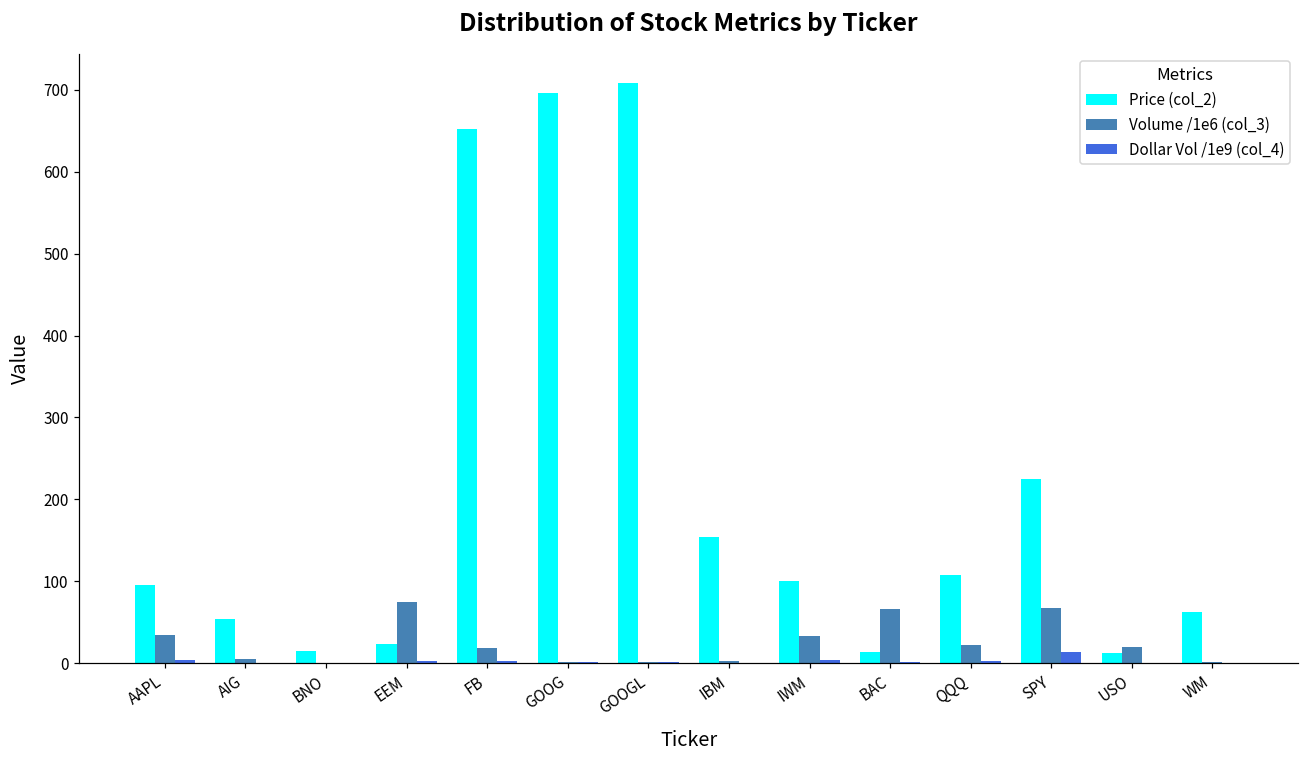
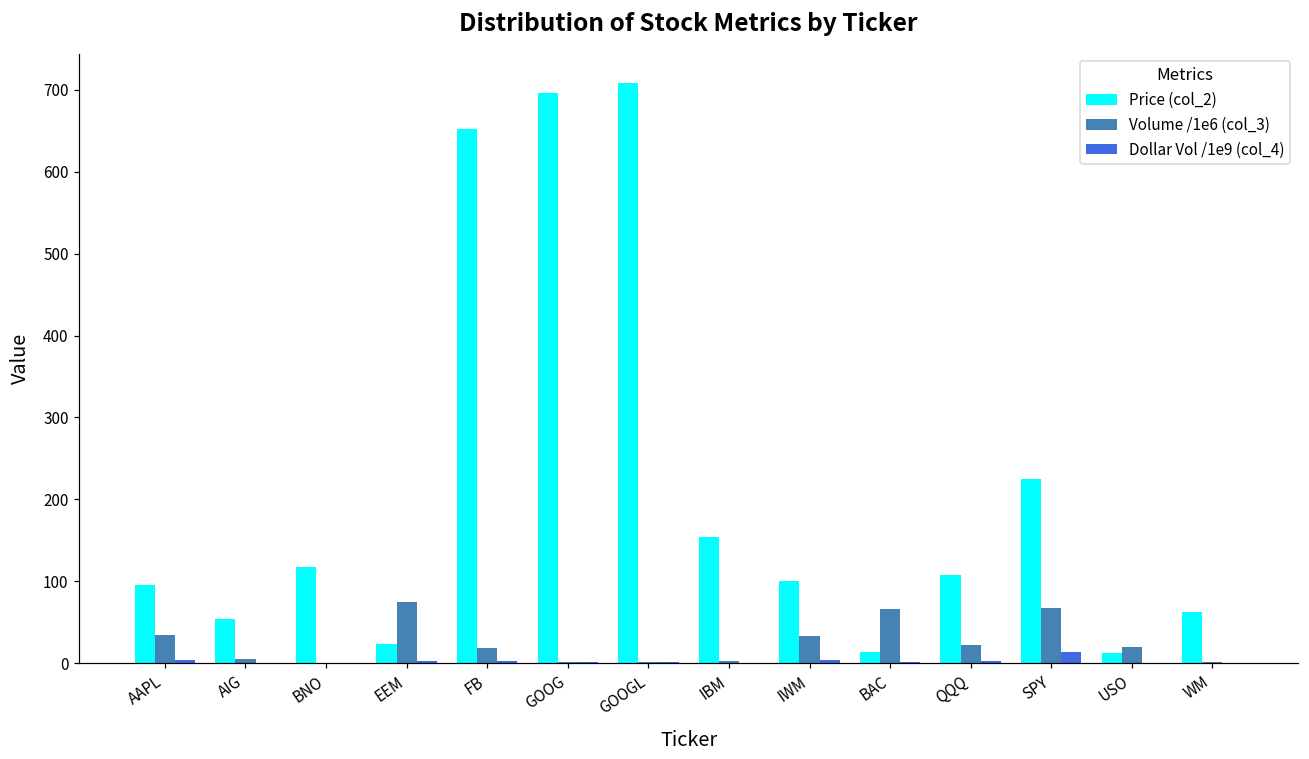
Price (col_2), BNO: 20 -> 120
